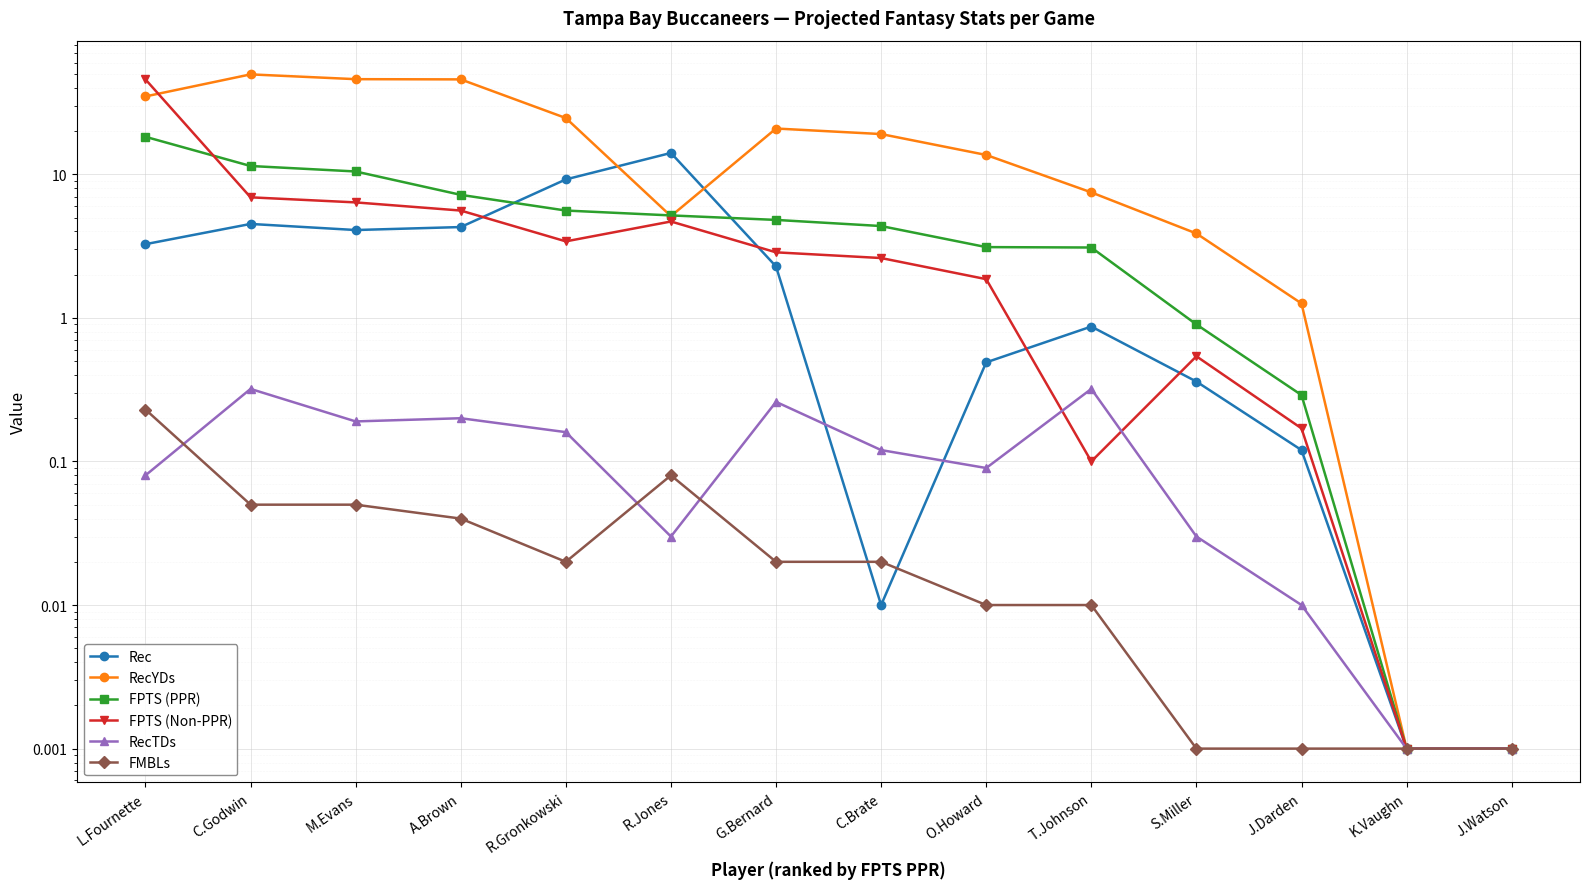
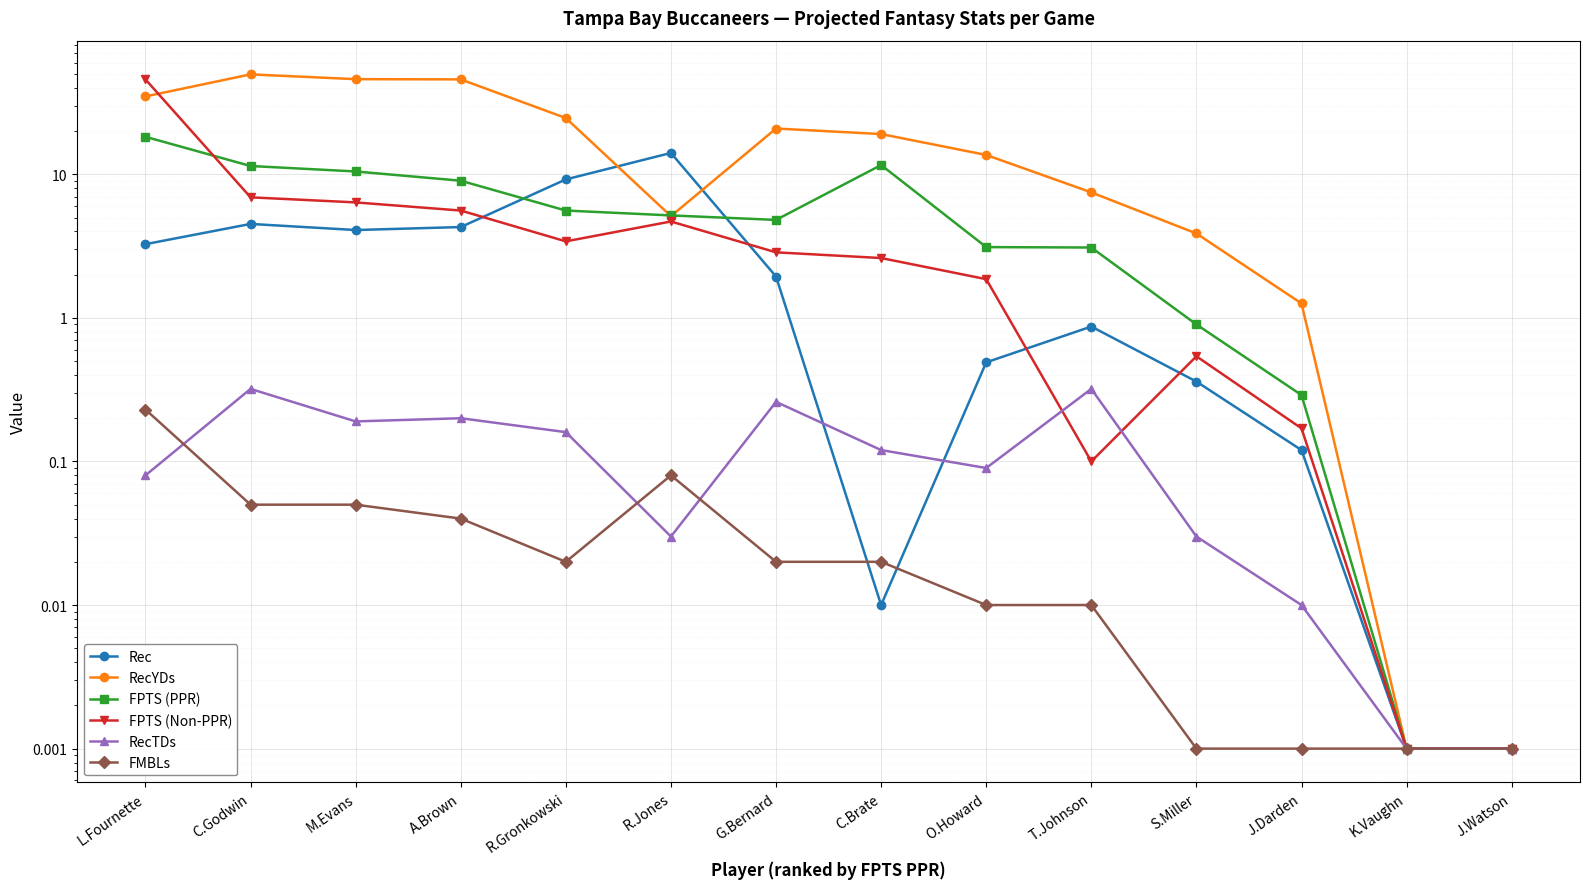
FPTS (PPR), A.Brown: 7 -> 9
Rec, G.Bernard: 2.3 -> 1.9
FPTS (PPR), C.Brate: 4.4 -> 12
